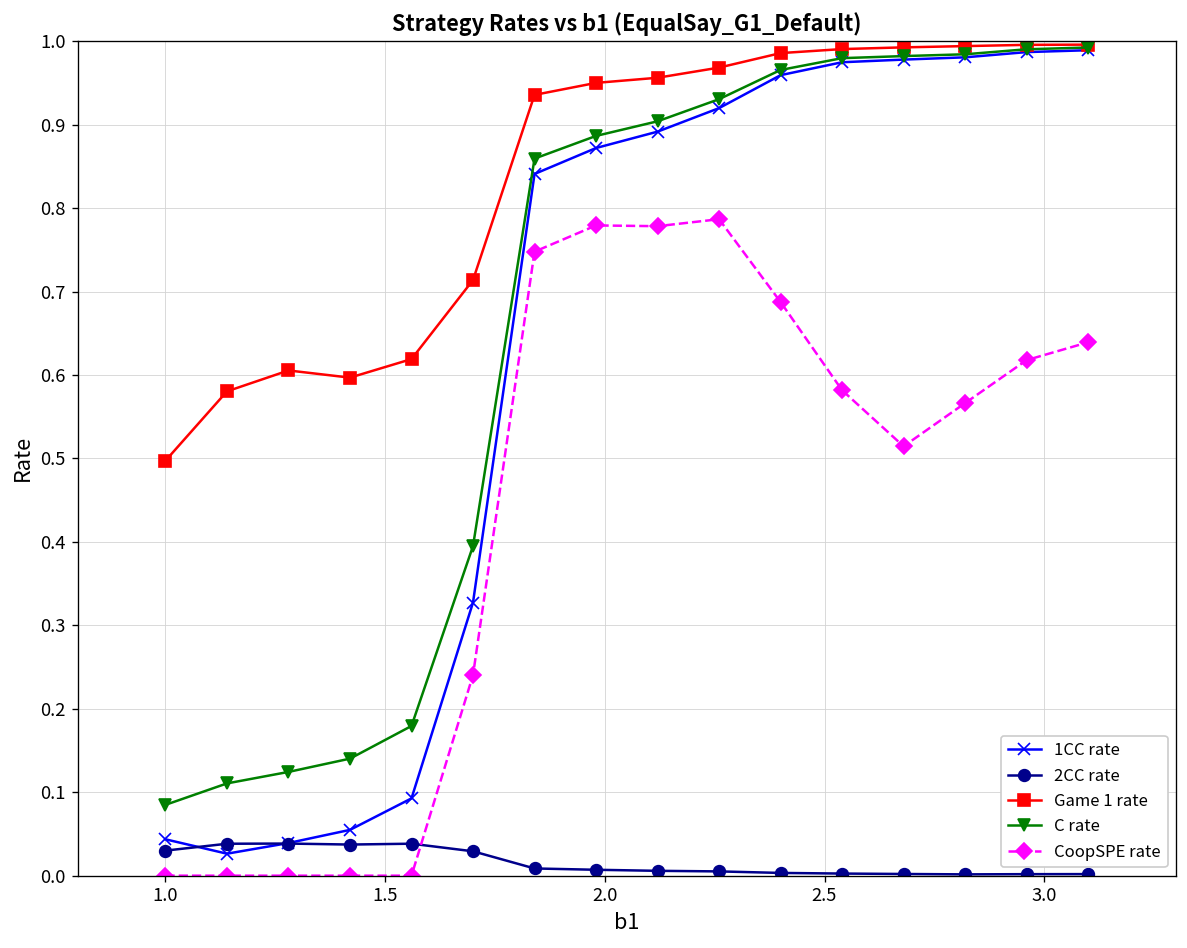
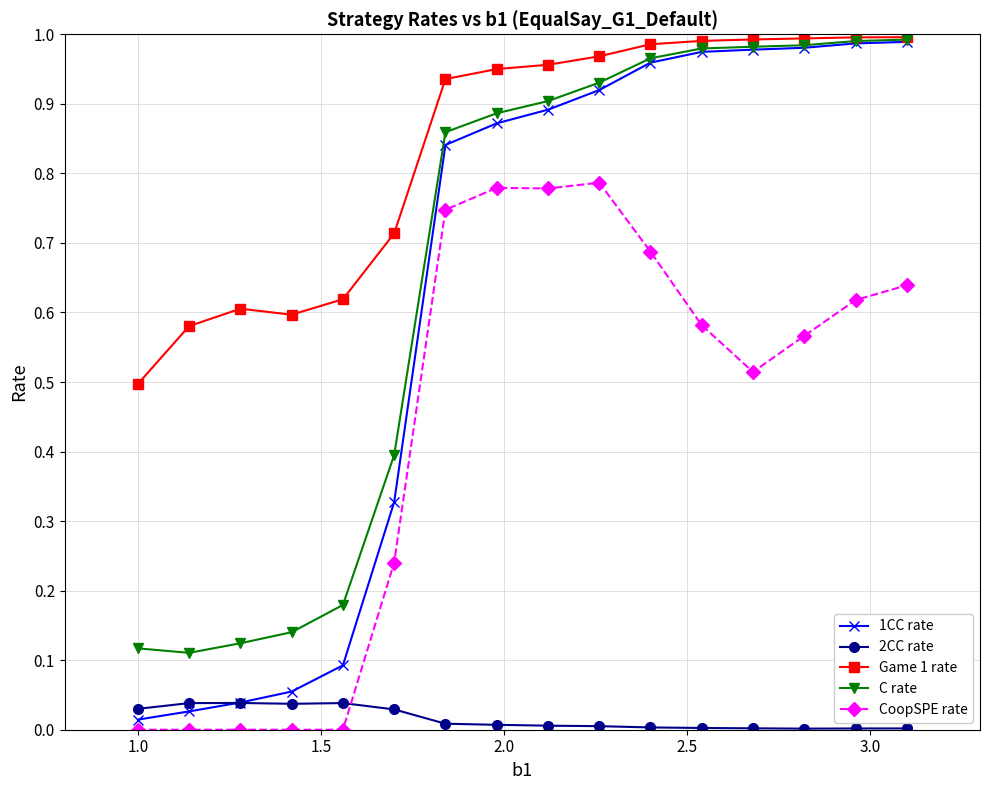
1CC rate, 1.0: 0.04 -> 0.01
C rate, 1.0: 0.08 -> 0.12
